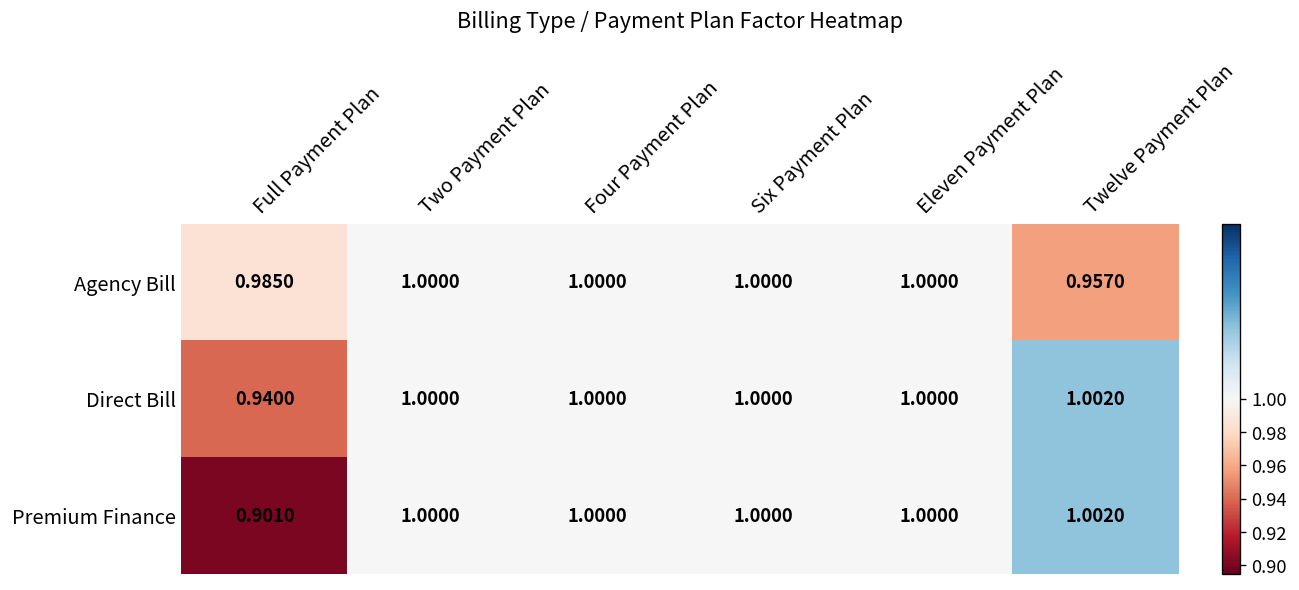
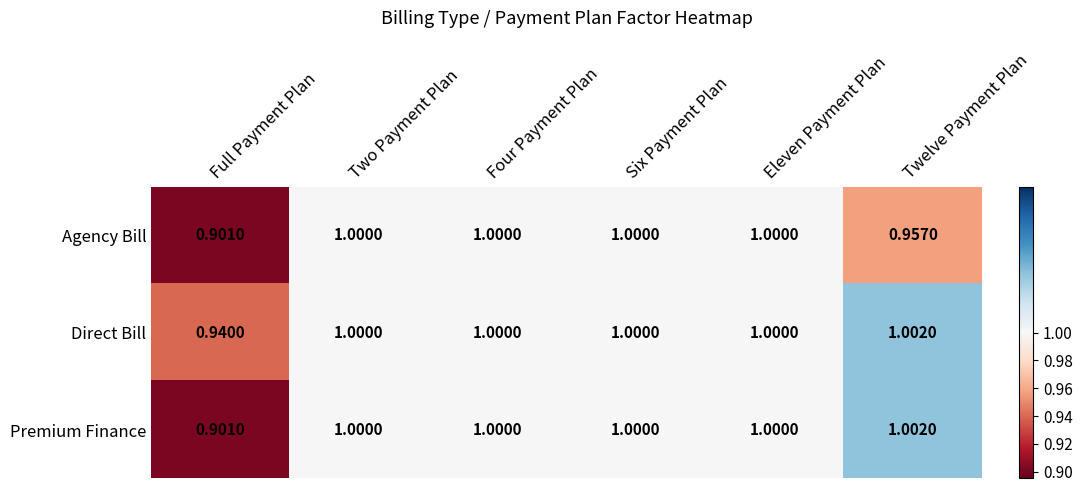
Agency Bill, Full Payment Plan: 0.9850 -> 0.9010
